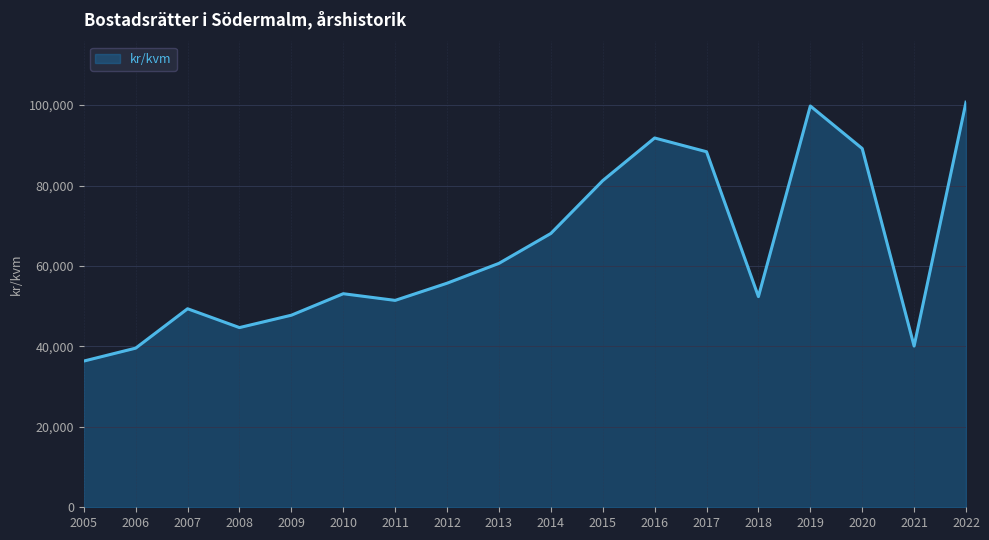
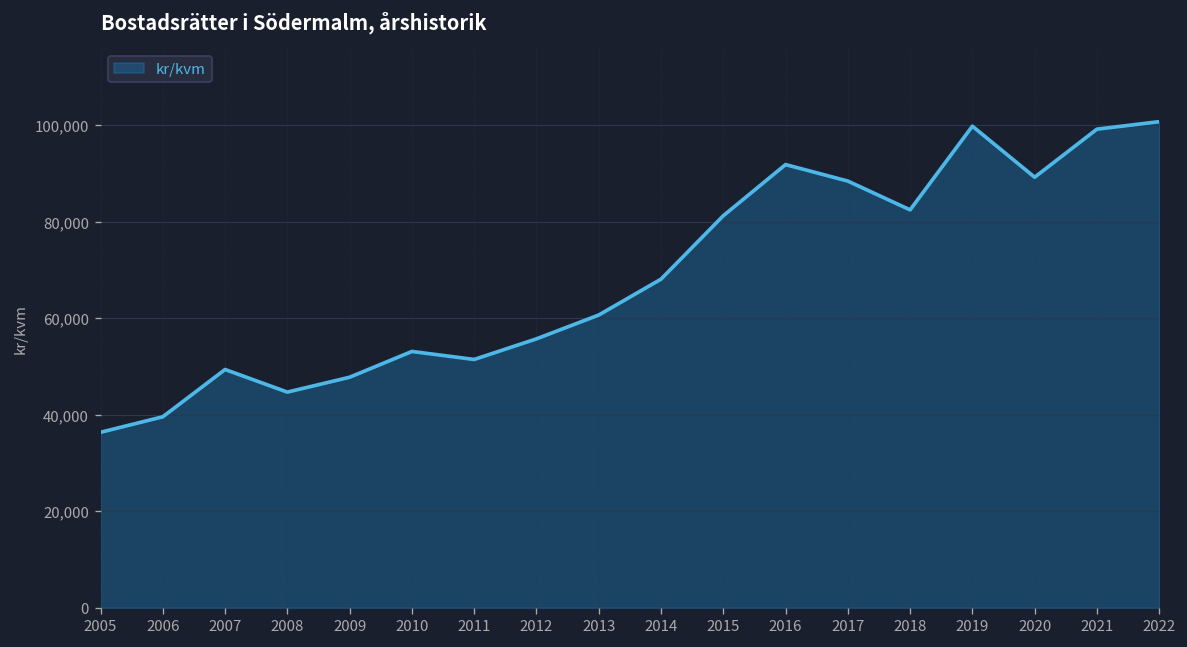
2018: 52,000 -> 82,000
2021: 40,000 -> 99,000
